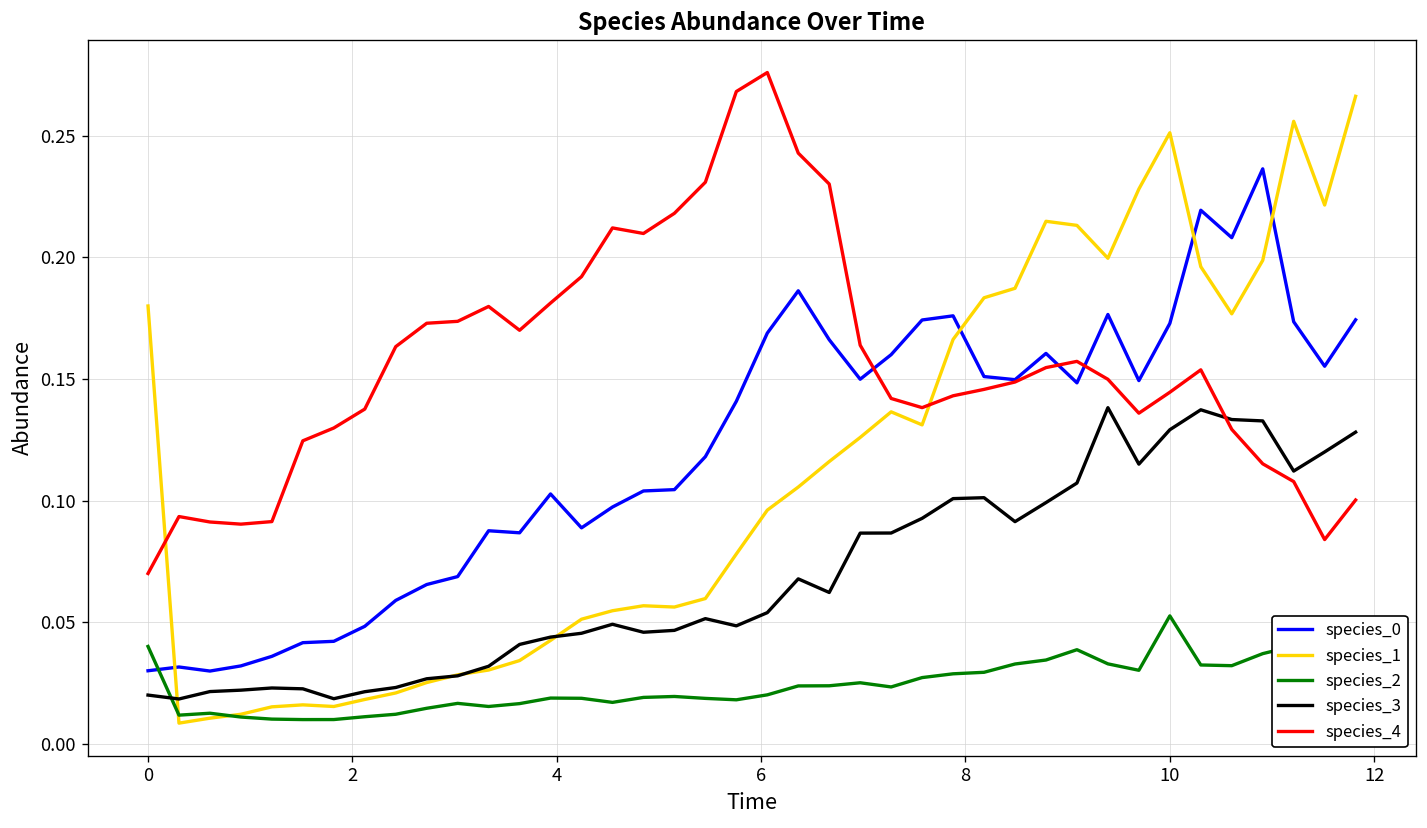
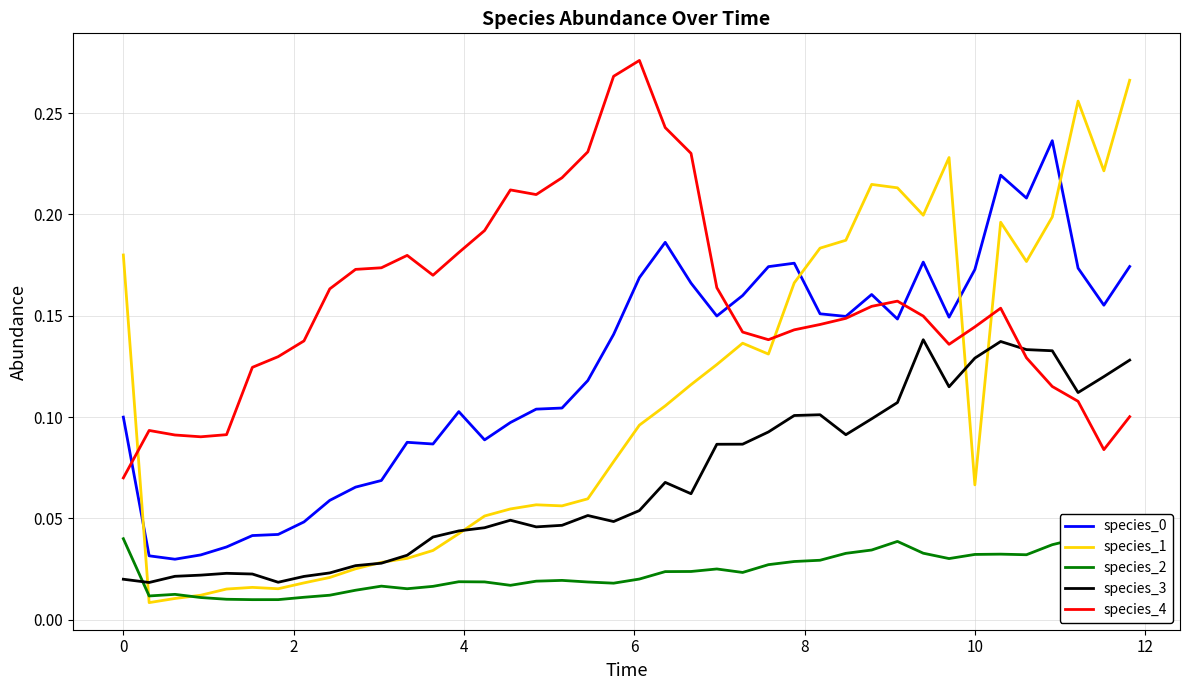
species_0, 0: 0.03 -> 0.10
species_1, 10: 0.251 -> 0.067
species_2, 10: 0.053 -> 0.032
